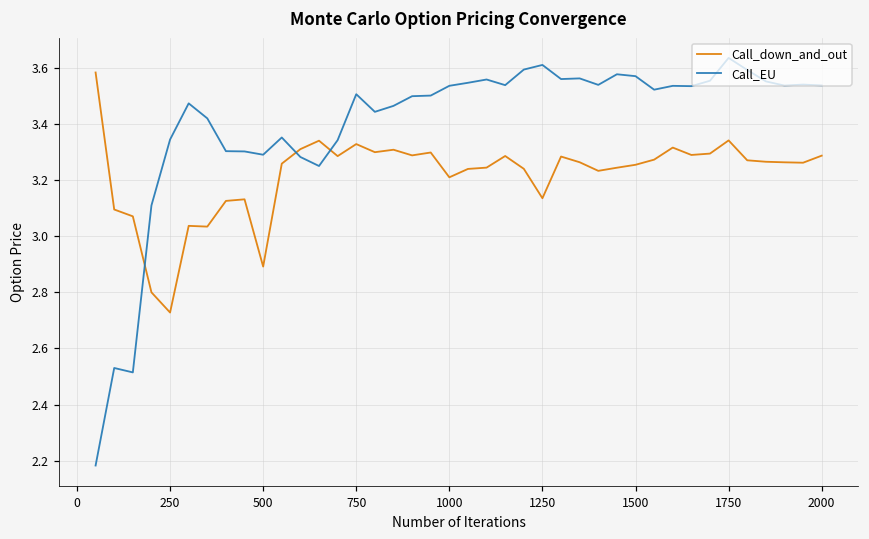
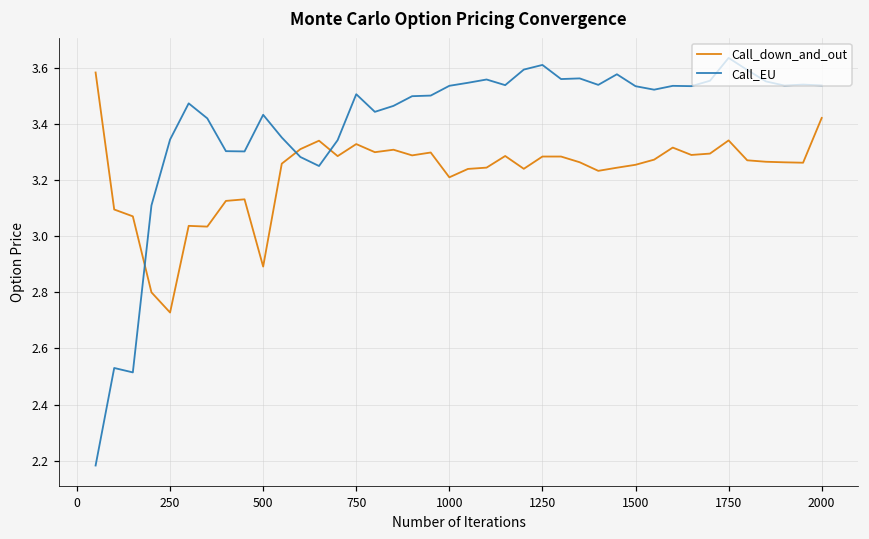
Call_EU, 500: 3.29 -> 3.43
Call_down_and_out, 1250: 3.13 -> 3.28
Call_EU, 1500: 3.57 -> 3.53
Call_down_and_out, 2000: 3.29 -> 3.42
